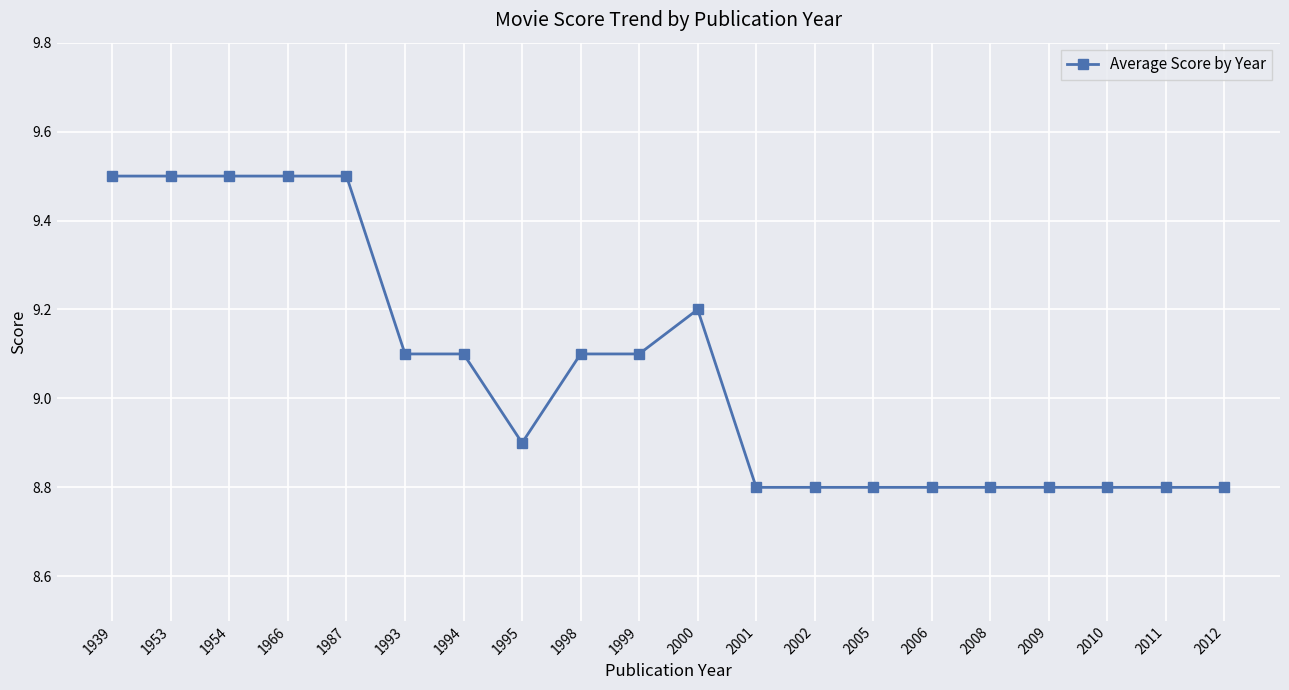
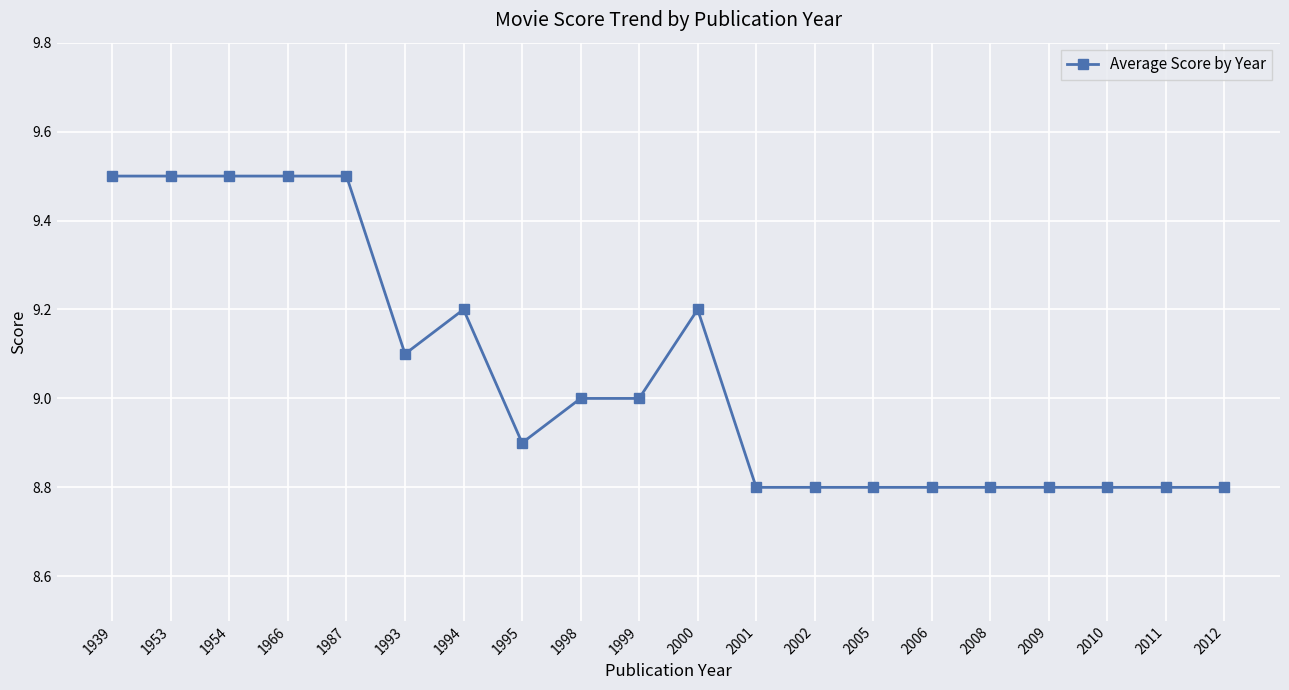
1994: 9.1 -> 9.2
1998: 9.1 -> 9.0
1999: 9.1 -> 9.0
